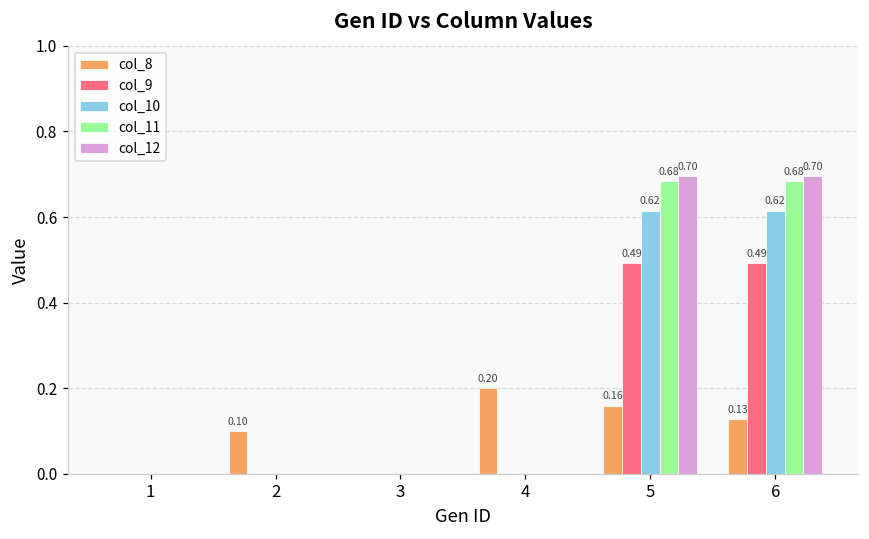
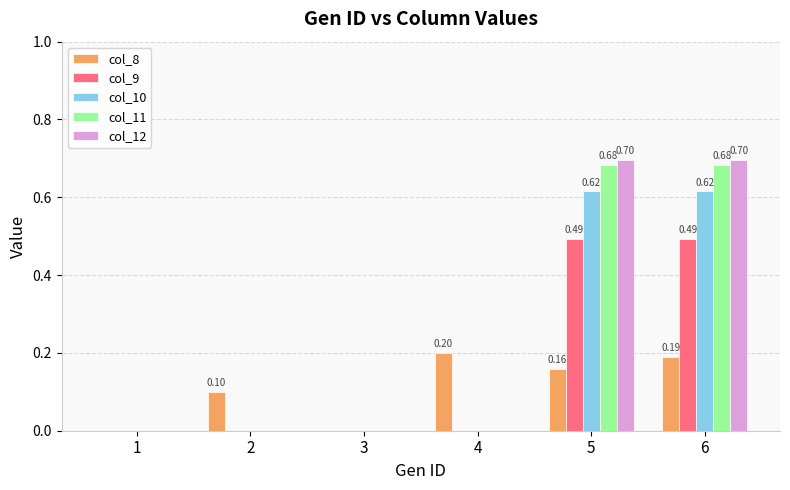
col_8, 6: 0.13 -> 0.19
